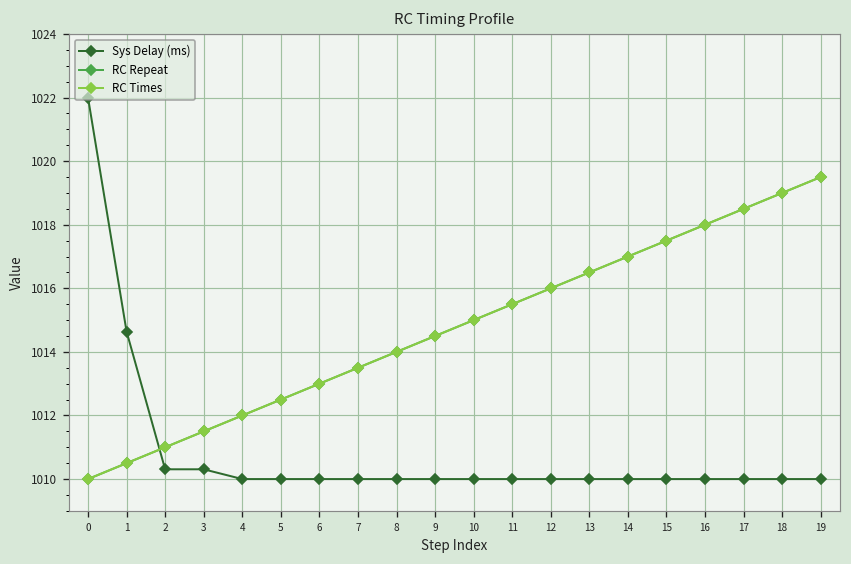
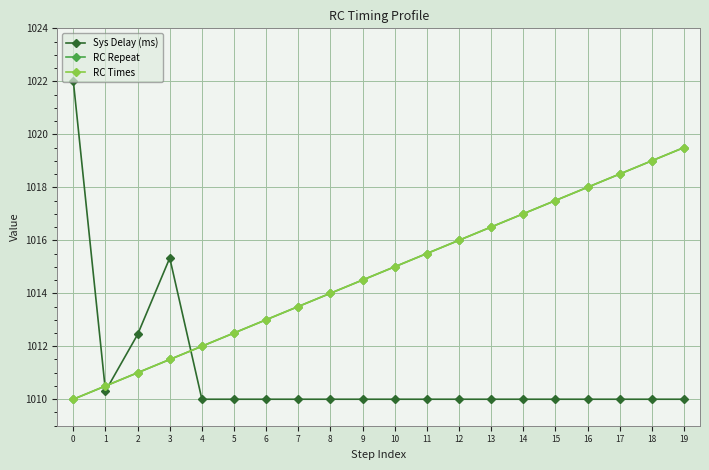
Sys Delay (ms), 1: 1014.6 -> 1010.3
Sys Delay (ms), 2: 1010.3 -> 1012.4
Sys Delay (ms), 3: 1010.3 -> 1015.3
